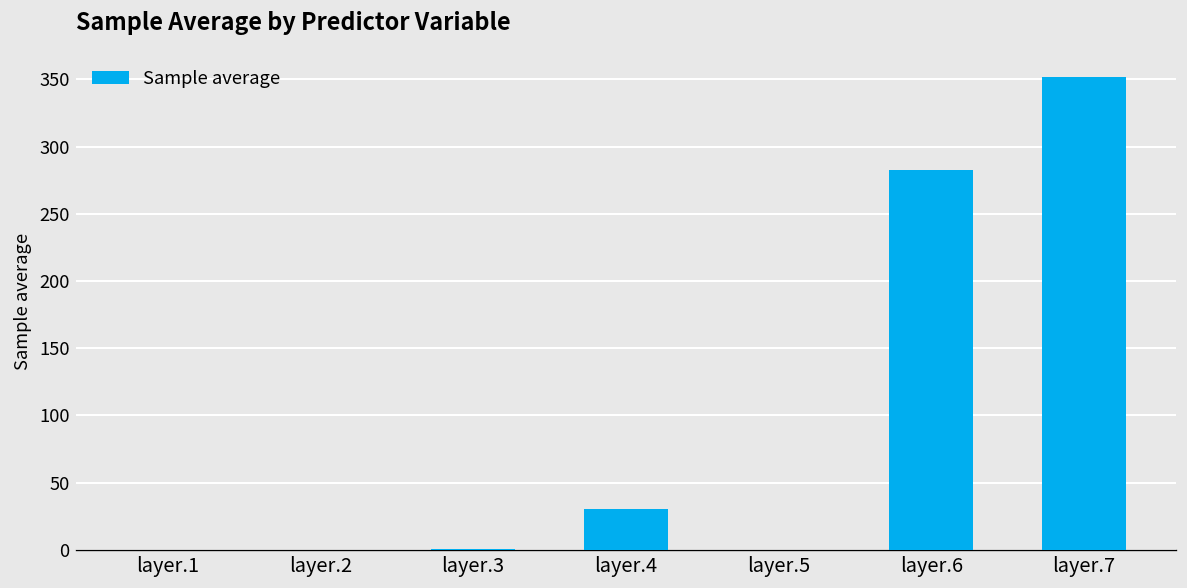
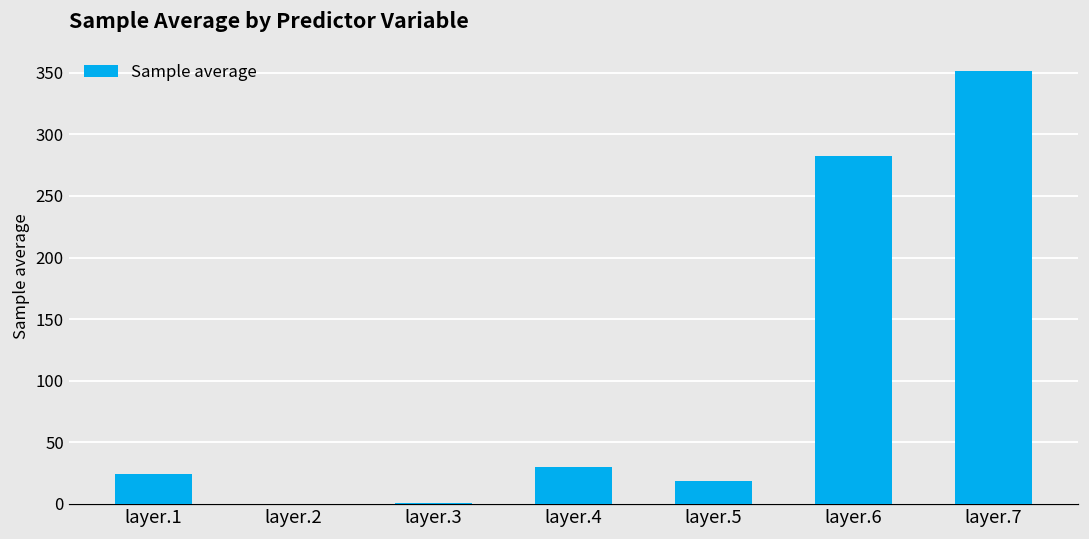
layer.1: 0 -> 25
layer.5: 0 -> 19
